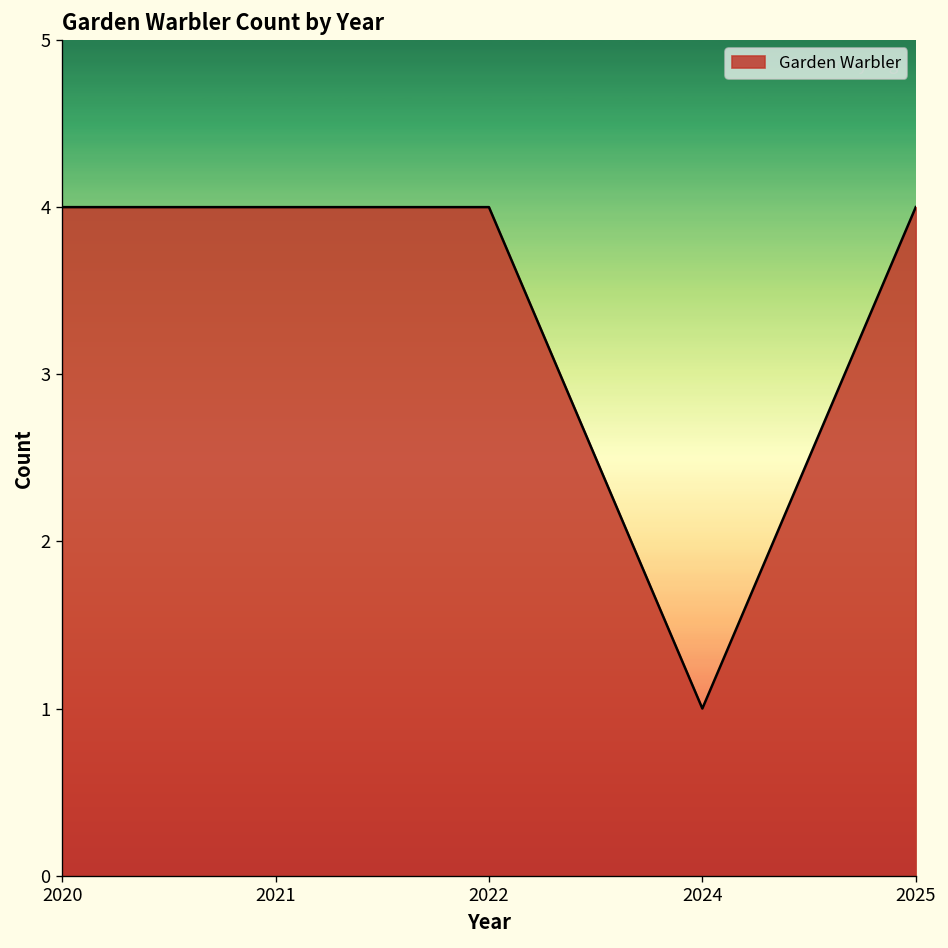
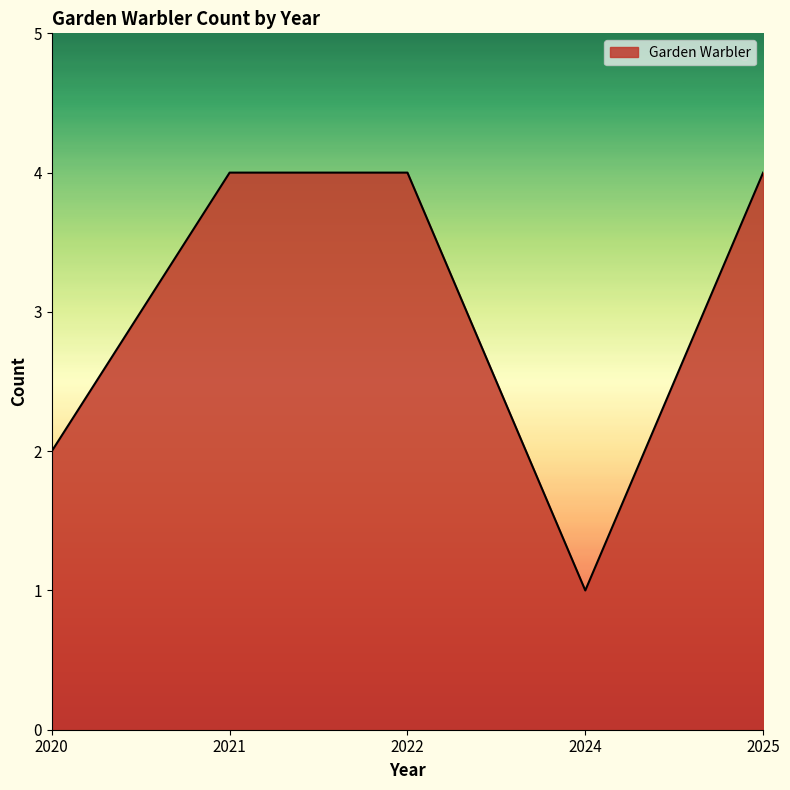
2020: 4 -> 2
